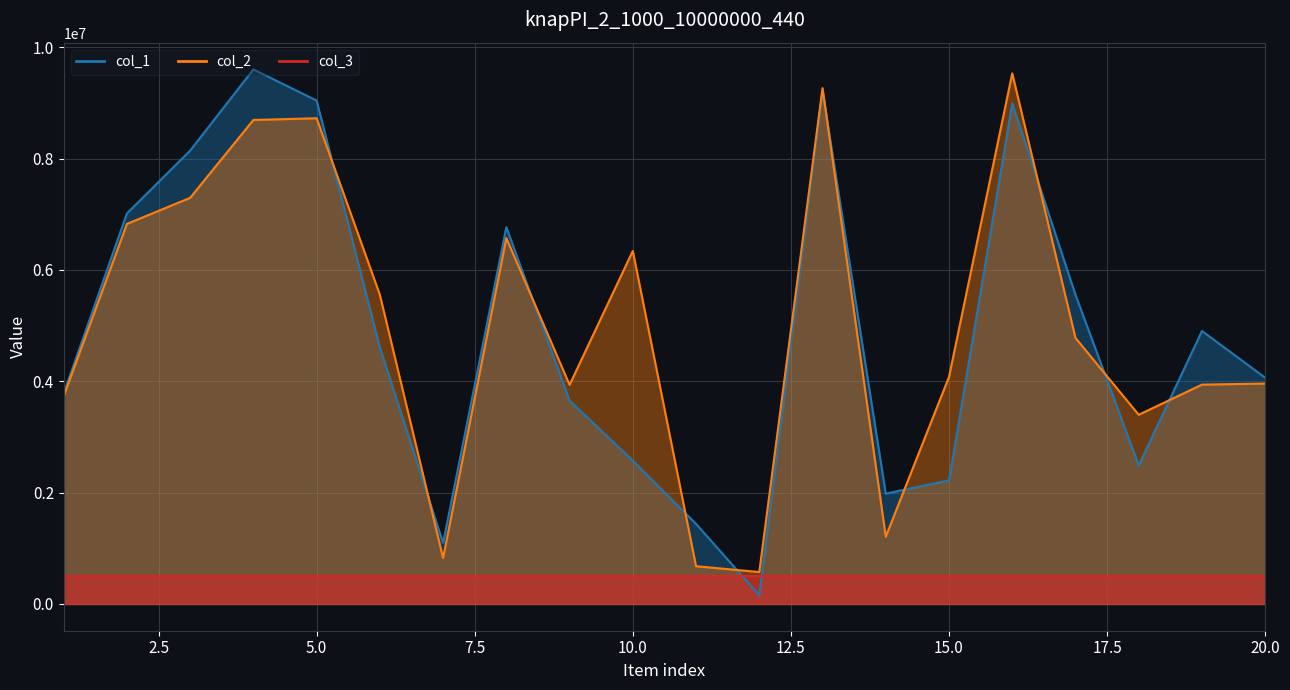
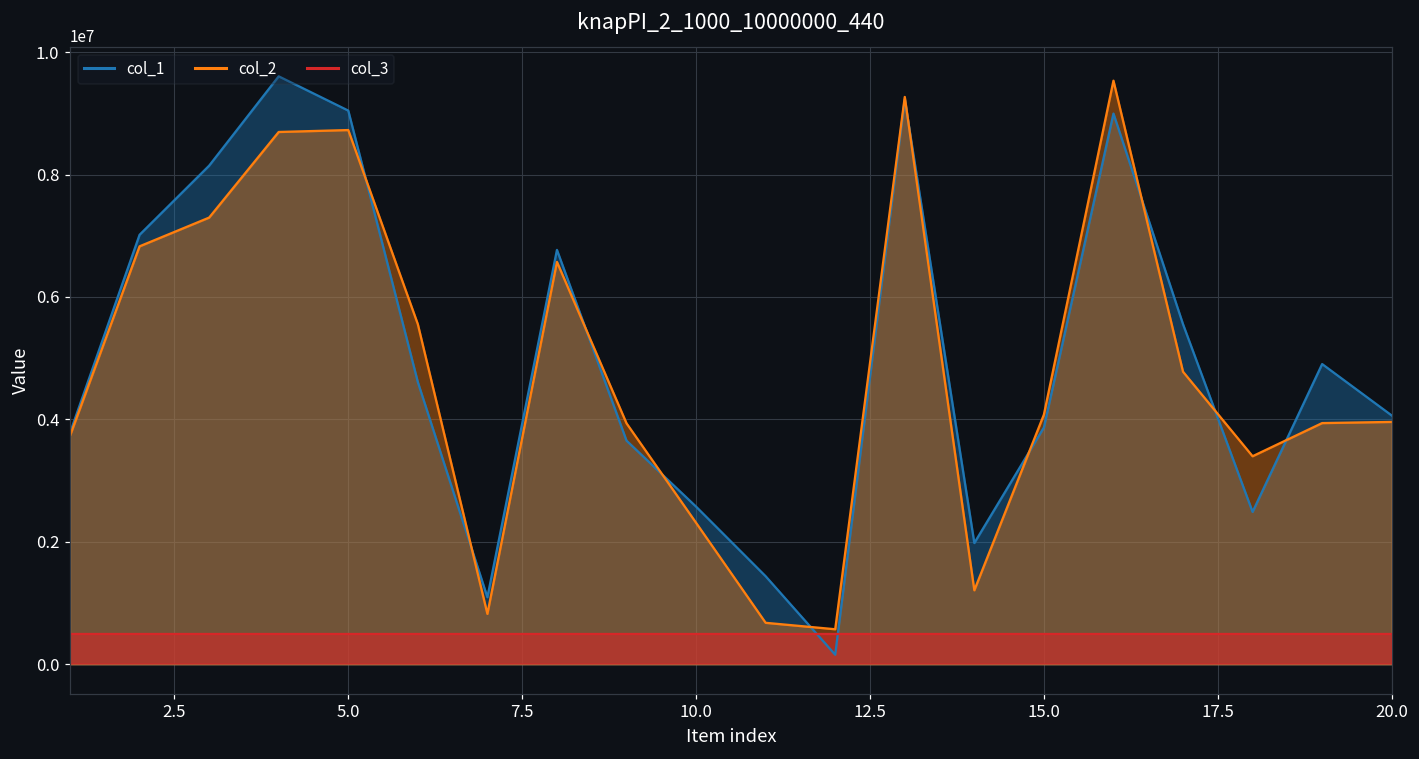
col_2, 10.0: 6300000 -> 2300000
col_1, 15.0: 2200000 -> 3900000
